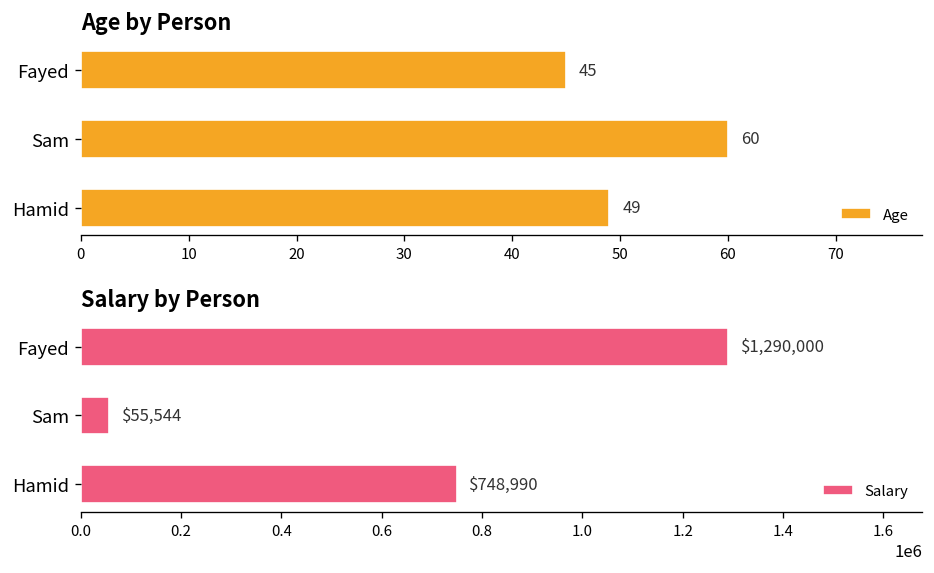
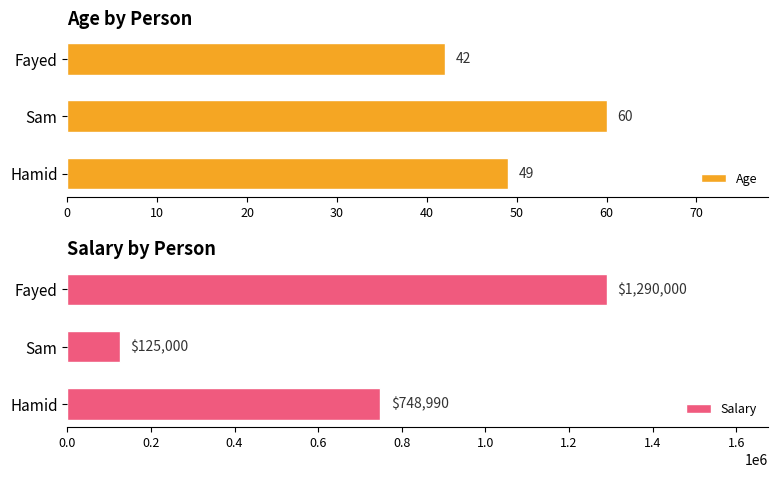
Age by Person, Fayed: 45 -> 42
Salary by Person, Sam: $55,544 -> $125,000
